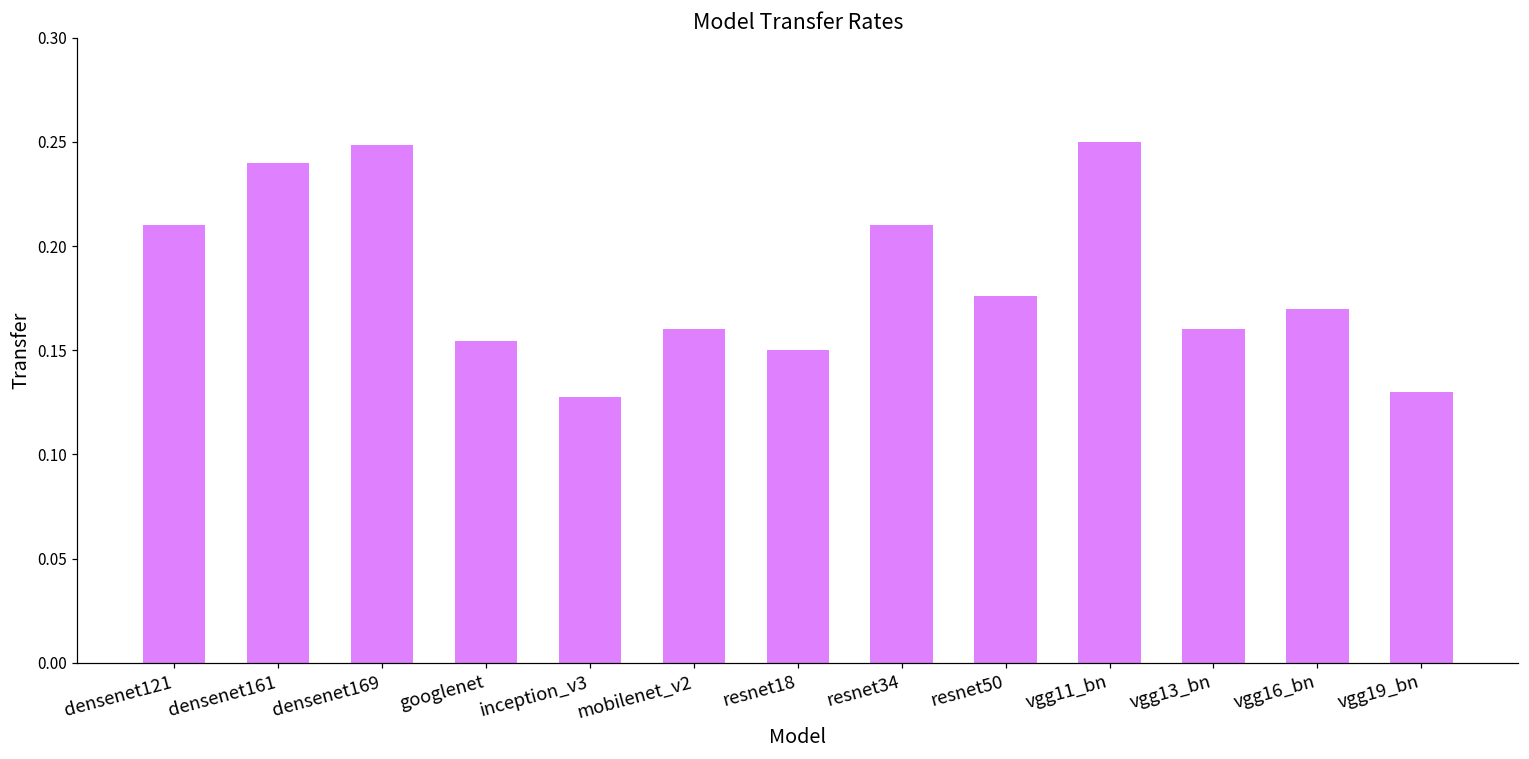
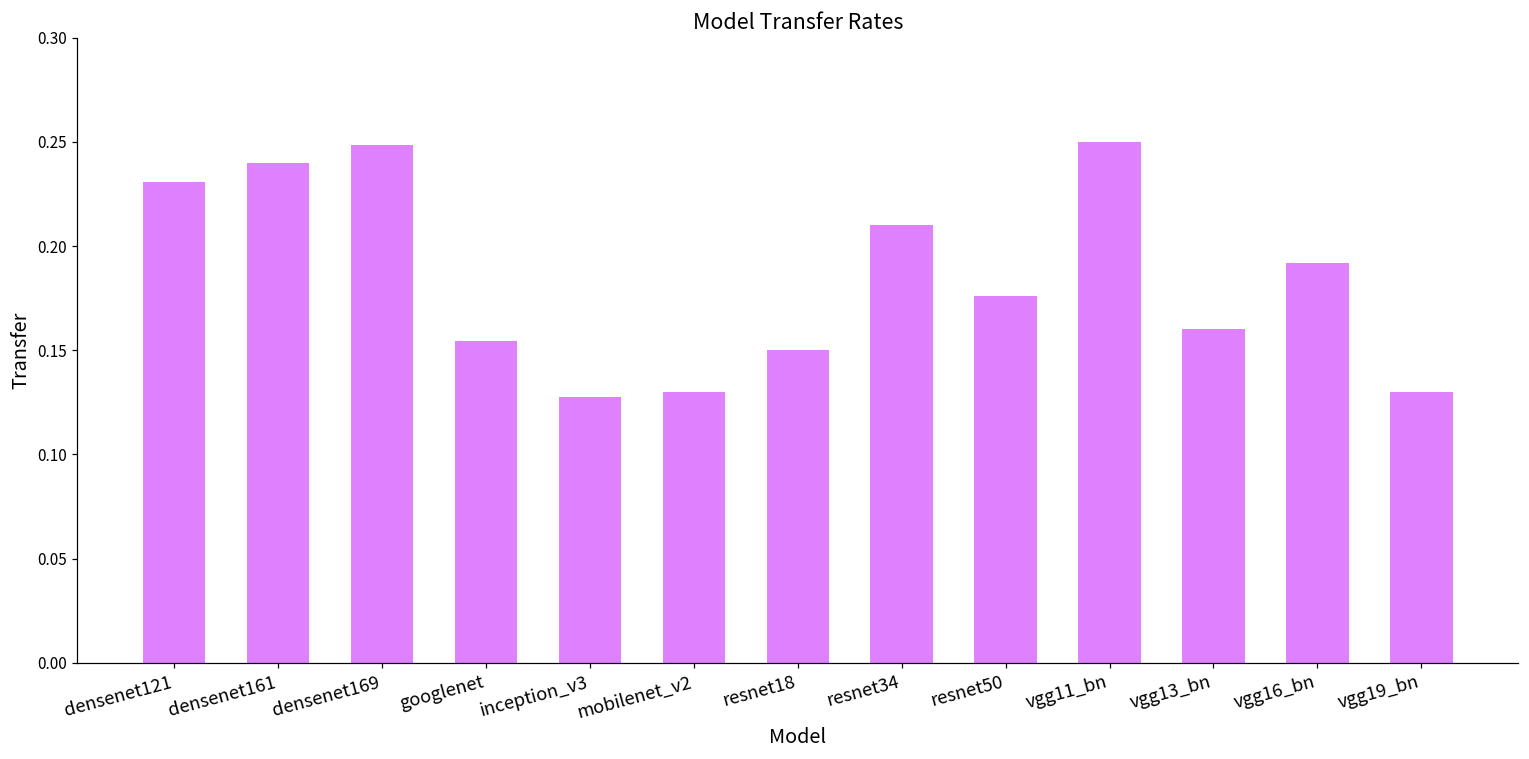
densenet121: 0.210 -> 0.231
mobilenet_v2: 0.16 -> 0.13
vgg16_bn: 0.170 -> 0.192
